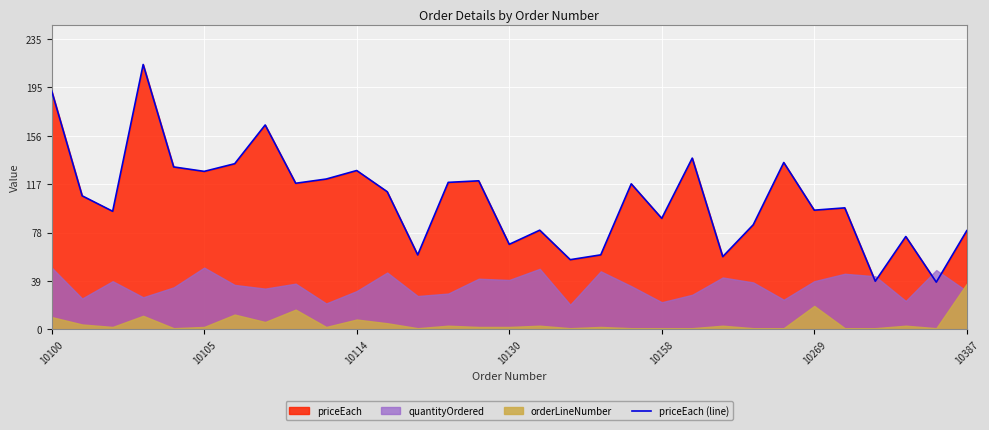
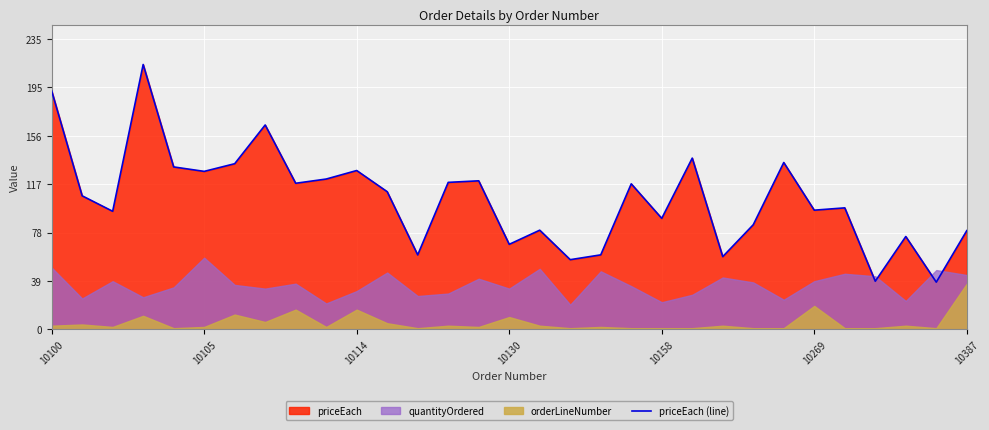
orderLineNumber, 10100: 10 -> 3
quantityOrdered, 10105: 50 -> 58
orderLineNumber, 10114: 8 -> 16
quantityOrdered, 10130: 40 -> 33
orderLineNumber, 10130: 2 -> 10
quantityOrdered, 10387: 31 -> 44
